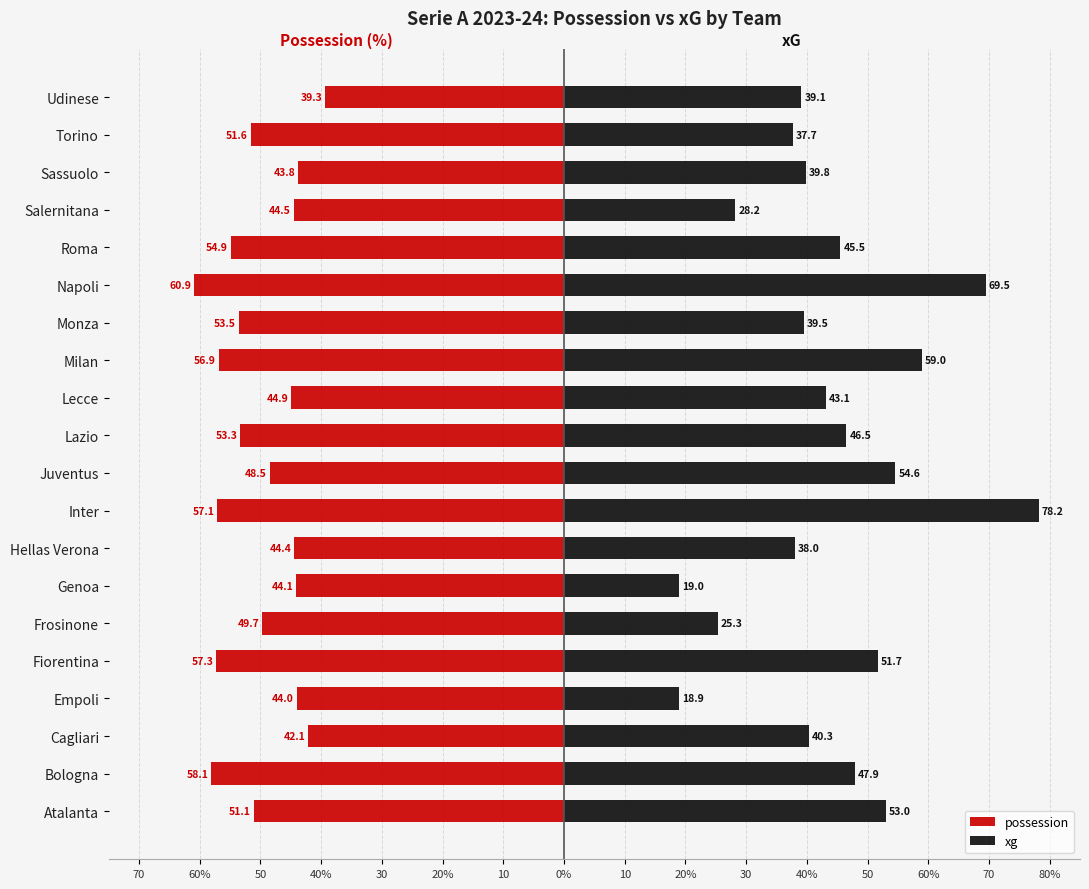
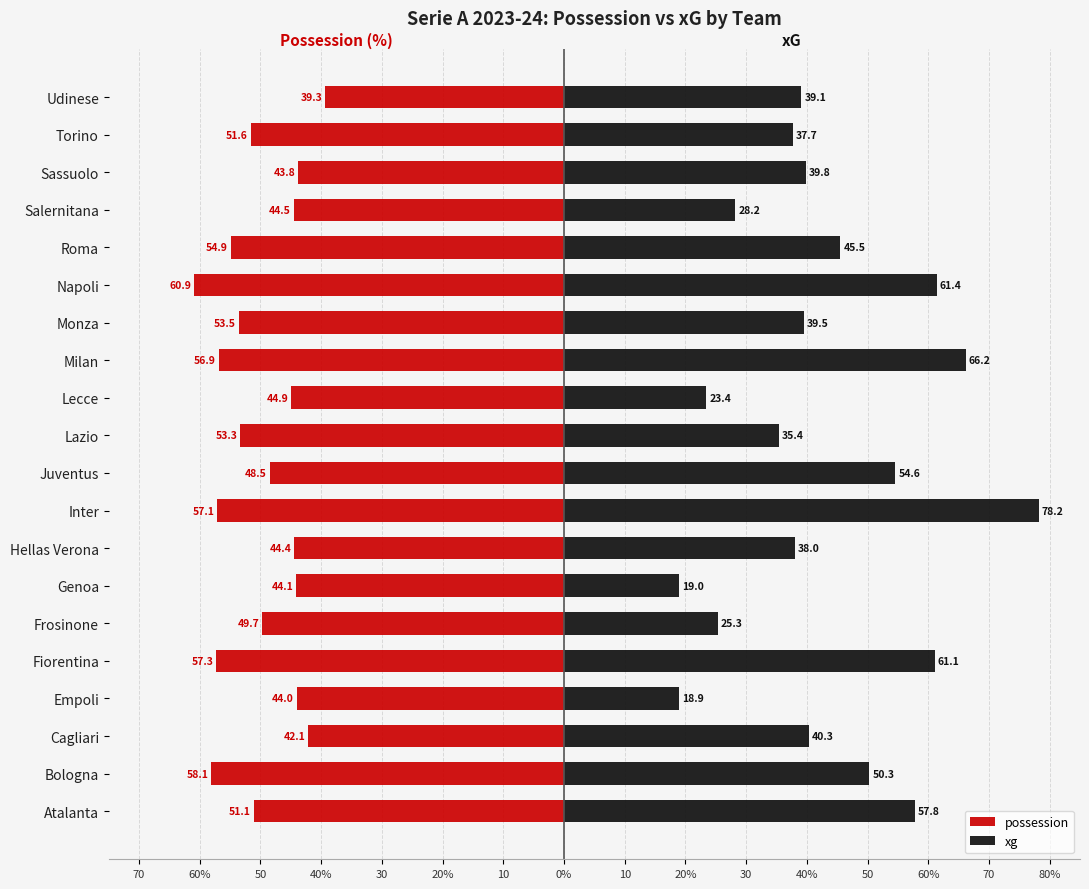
xg, Napoli: 69.5 -> 61.4
xg, Milan: 59.0 -> 66.2
xg, Lecce: 43.1 -> 23.4
xg, Lazio: 46.5 -> 35.4
xg, Fiorentina: 51.7 -> 61.1
xg, Bologna: 47.9 -> 50.3
xg, Atalanta: 53.0 -> 57.8
